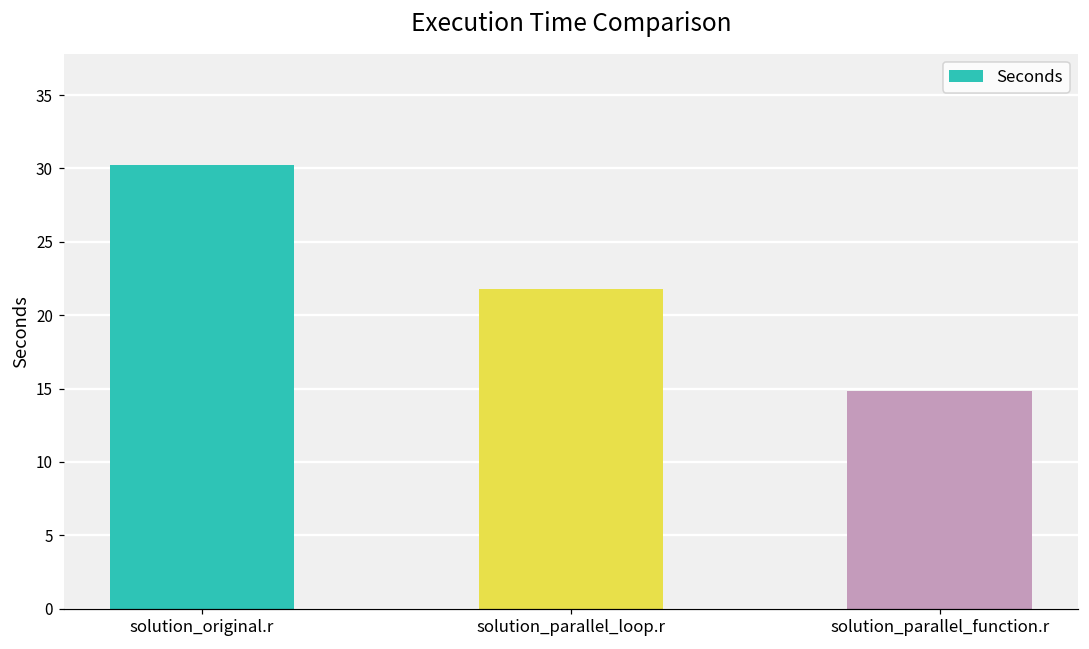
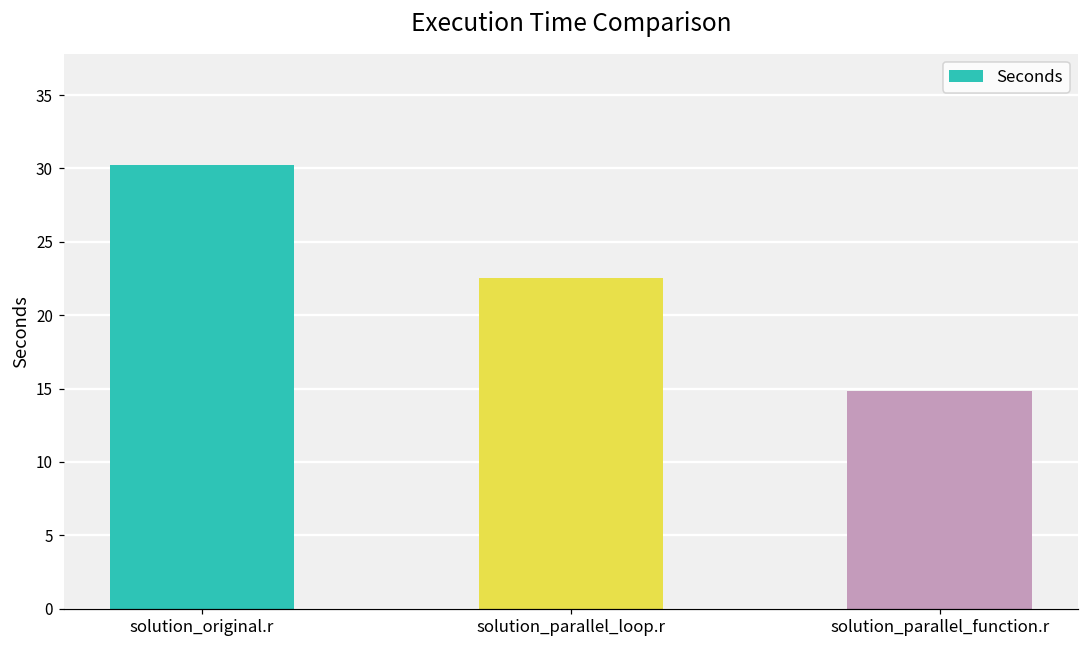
solution_parallel_loop.r: 21.8 -> 22.5
